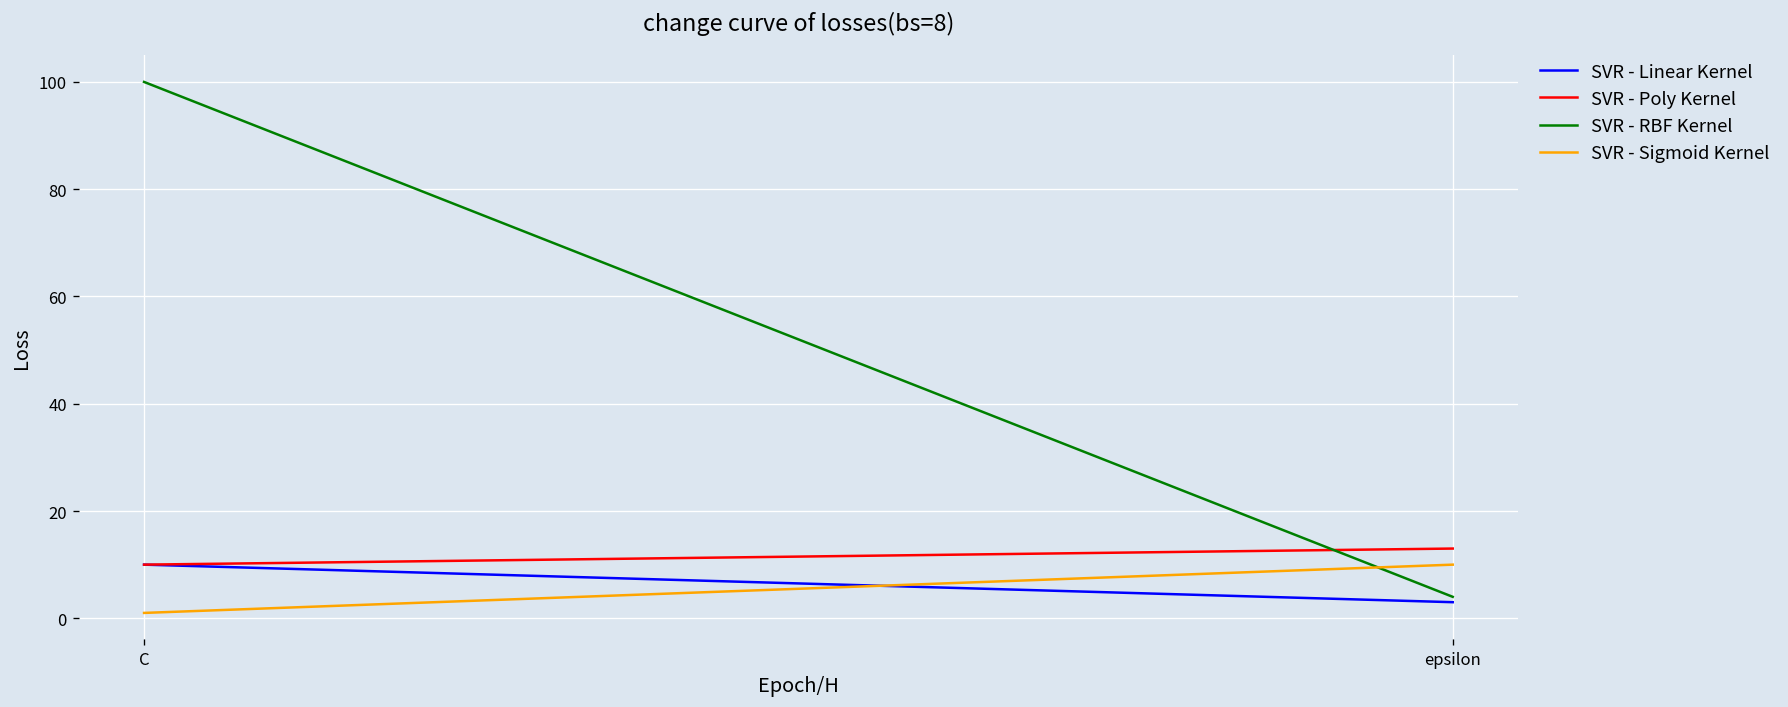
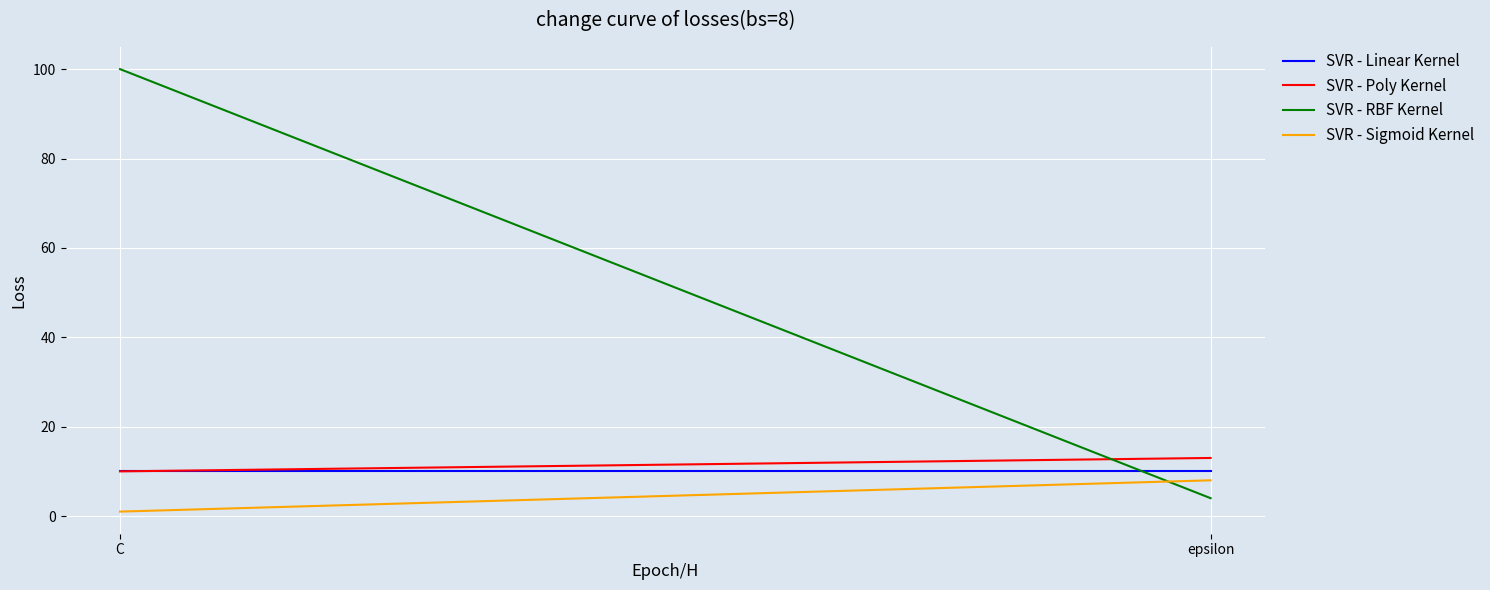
SVR - Linear Kernel, epsilon: 3 -> 10
SVR - Sigmoid Kernel, epsilon: 10 -> 8
